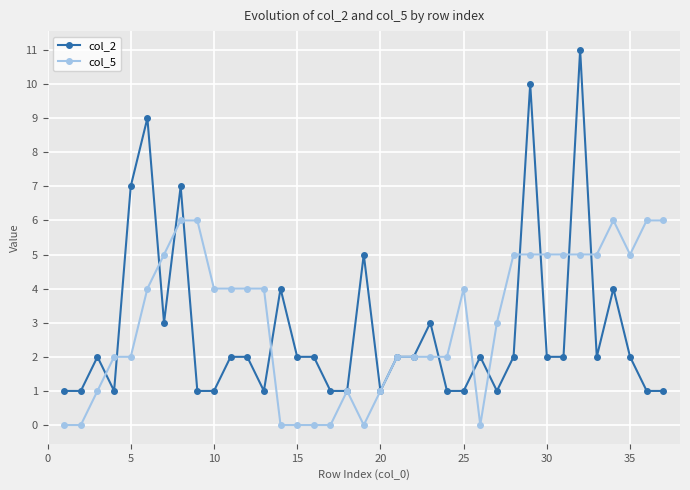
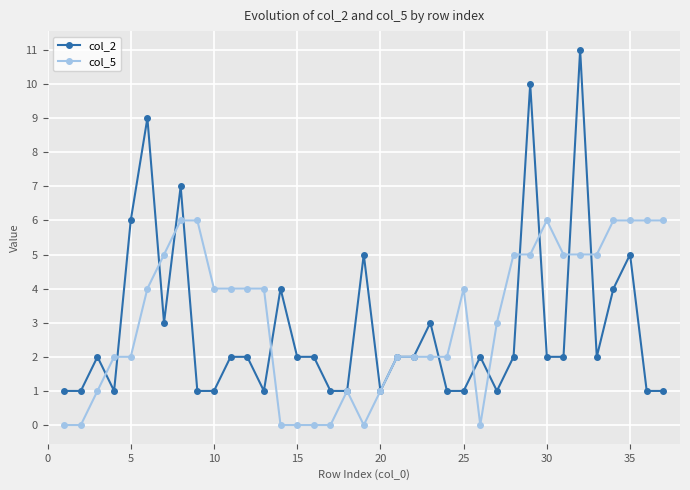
col_2, 5: 7 -> 6
col_5, 30: 5 -> 6
col_2, 35: 2 -> 5
col_5, 35: 5 -> 6
